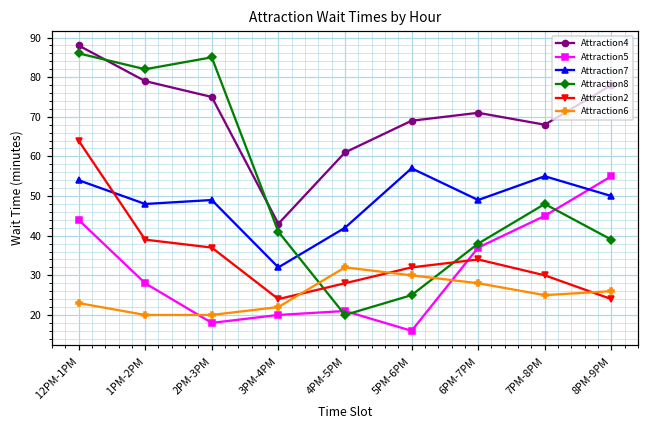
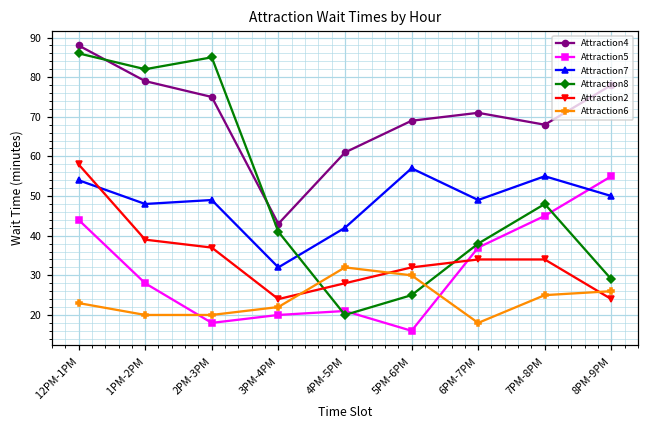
Attraction2, 12PM-1PM: 64 -> 58
Attraction6, 6PM-7PM: 28 -> 18
Attraction2, 7PM-8PM: 30 -> 34
Attraction8, 8PM-9PM: 39 -> 29
